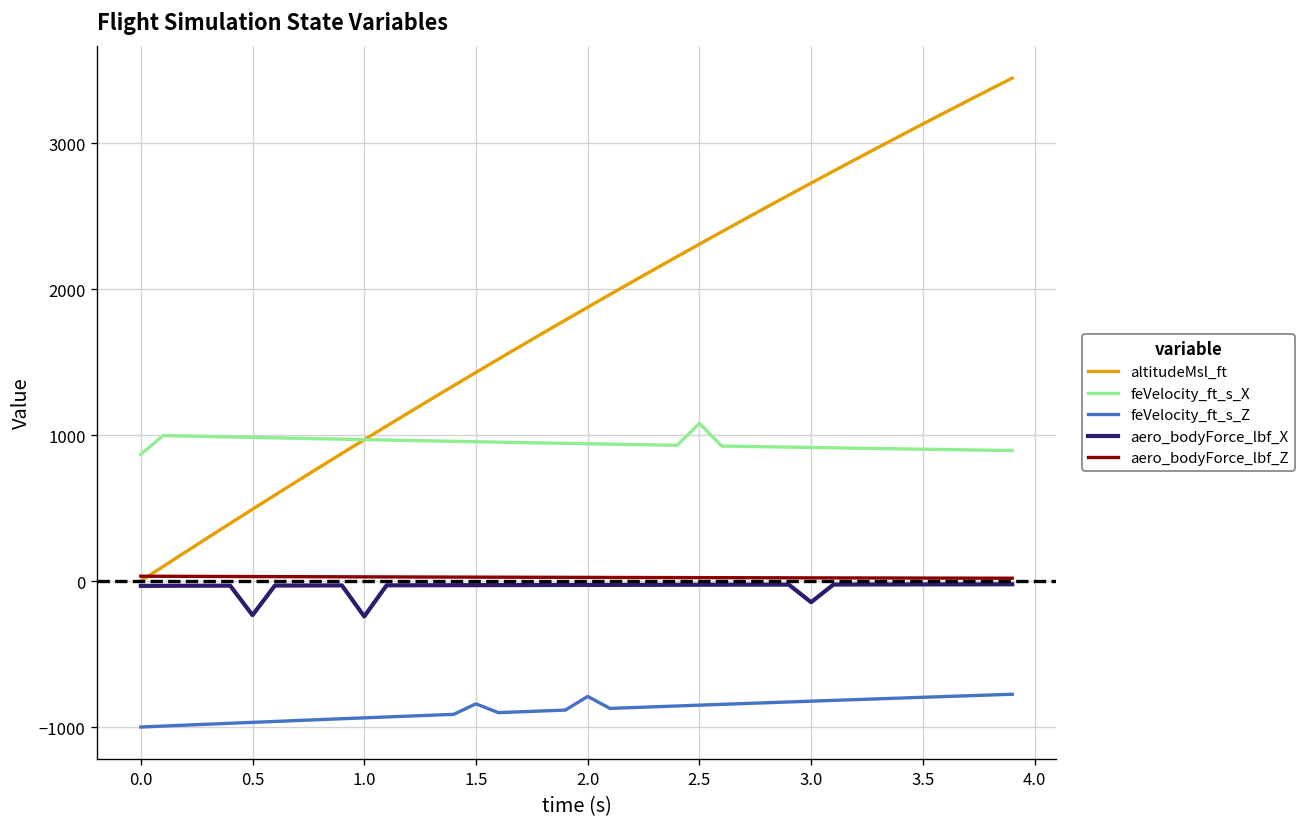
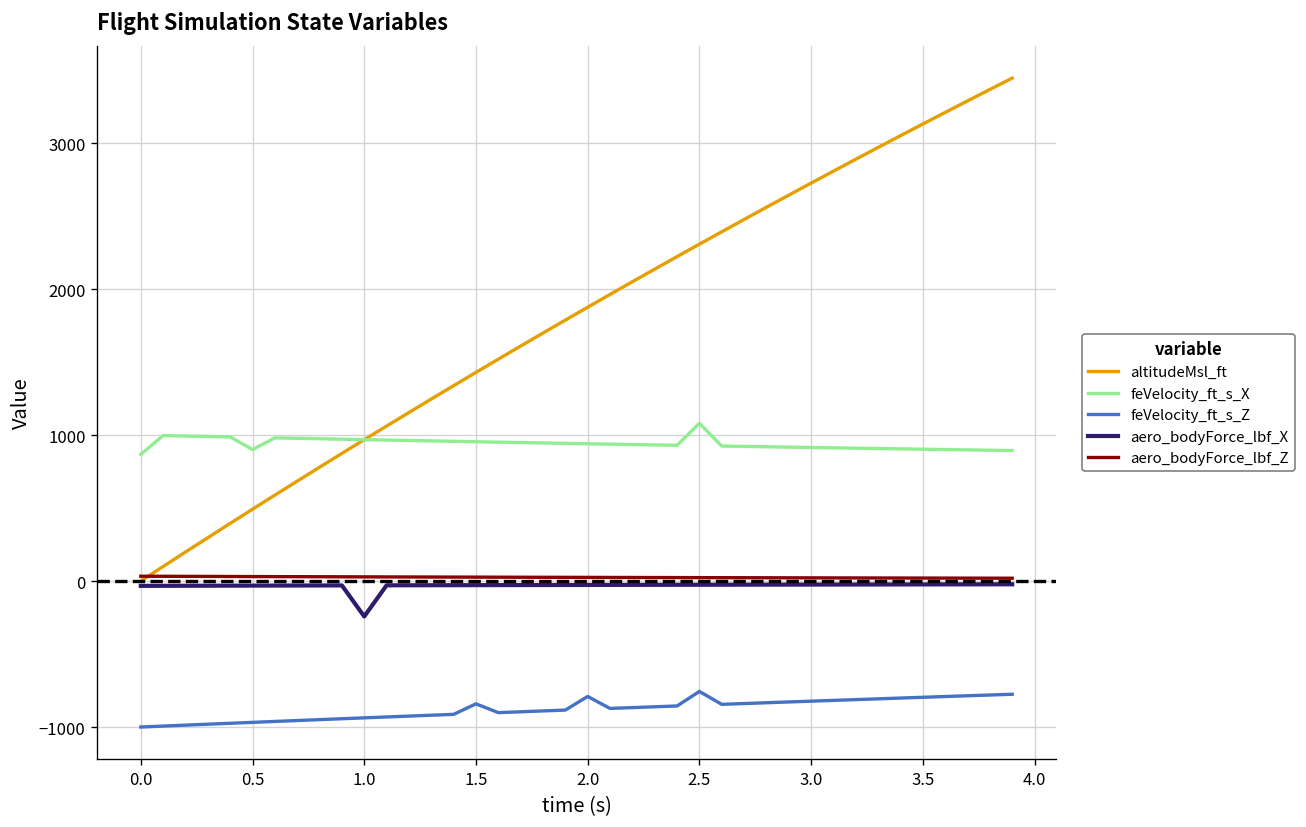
feVelocity_ft_s_X, 0.5: 980 -> 900
aero_bodyForce_lbf_X, 0.5: -230 -> -30
feVelocity_ft_s_Z, 2.5: -850 -> -760
aero_bodyForce_lbf_X, 3.0: -150 -> -20
